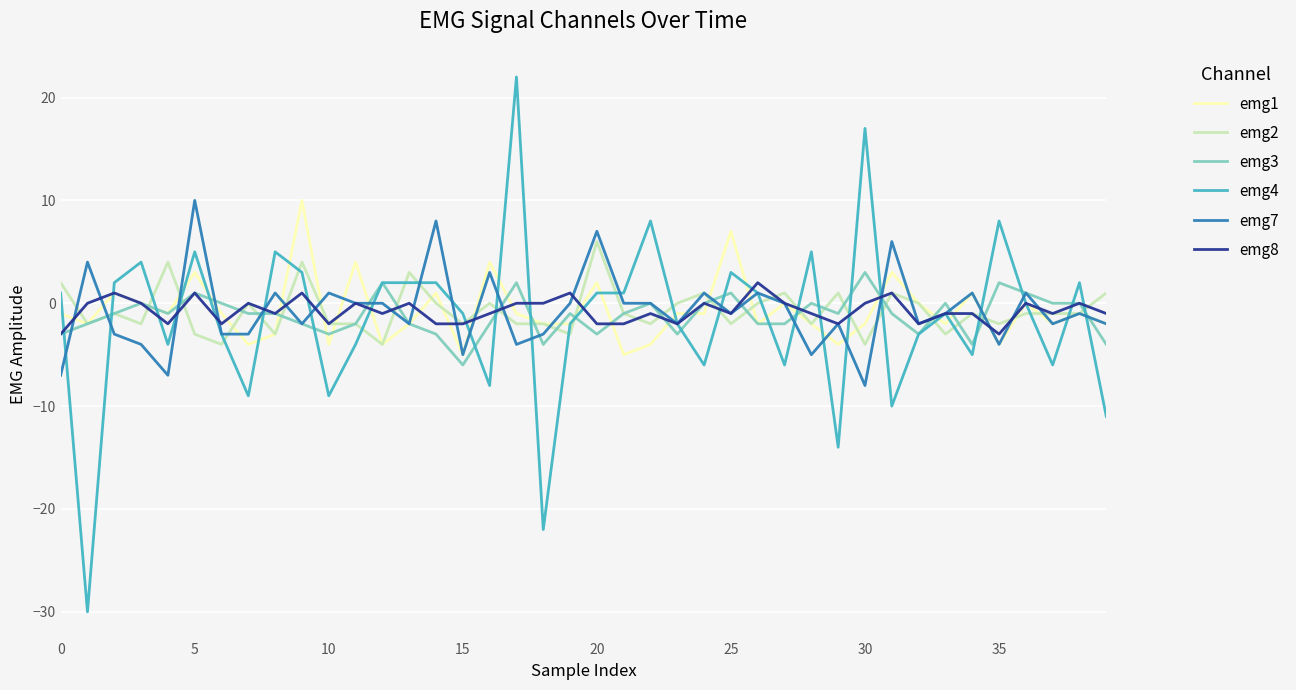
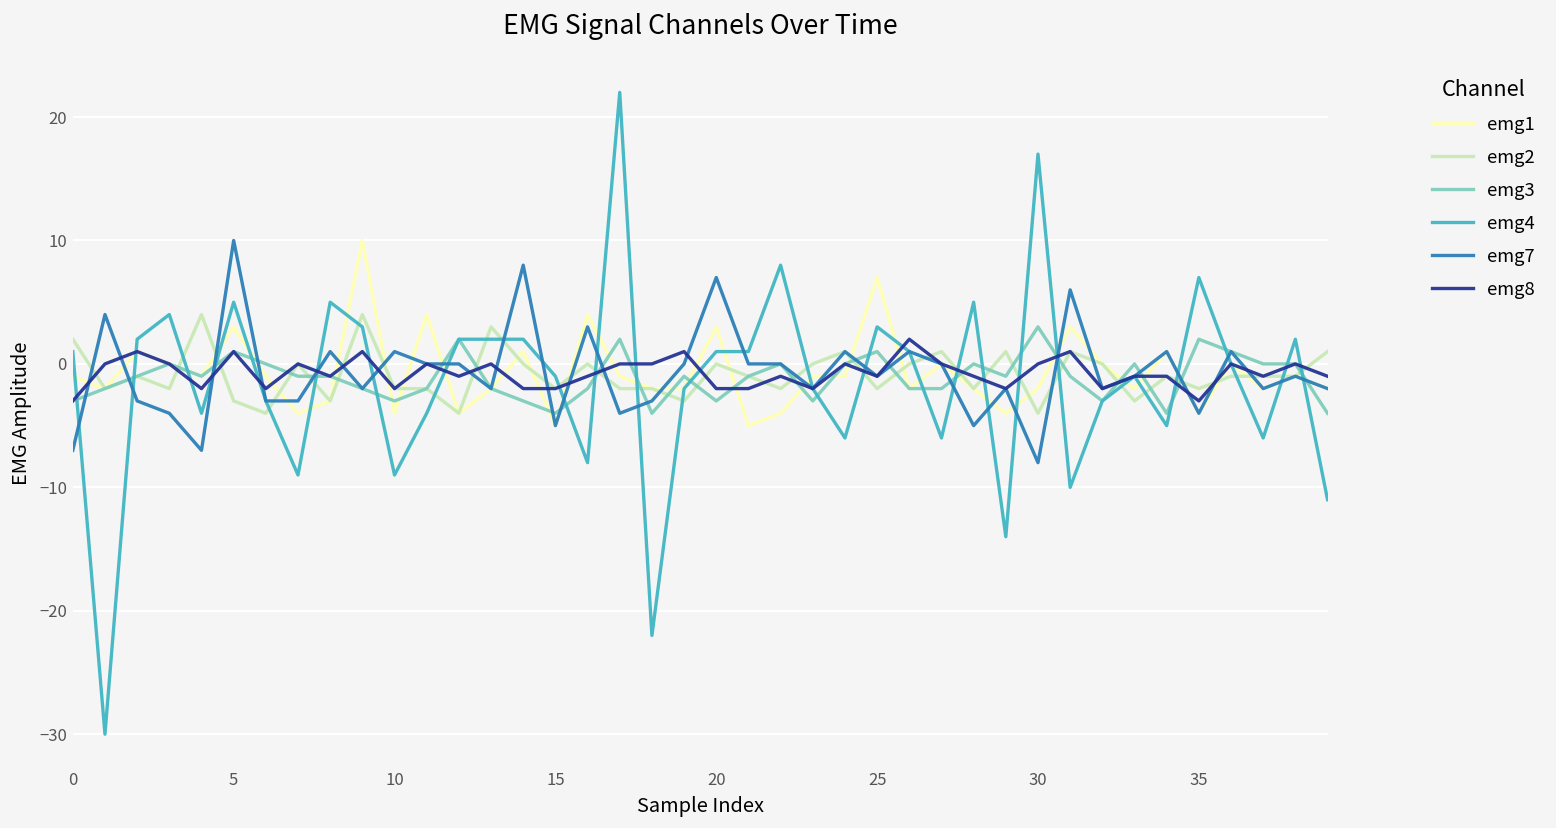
emg3, 15: -6 -> -4
emg1, 20: 2 -> 3
emg2, 20: 6 -> 0
emg4, 35: 8 -> 7
